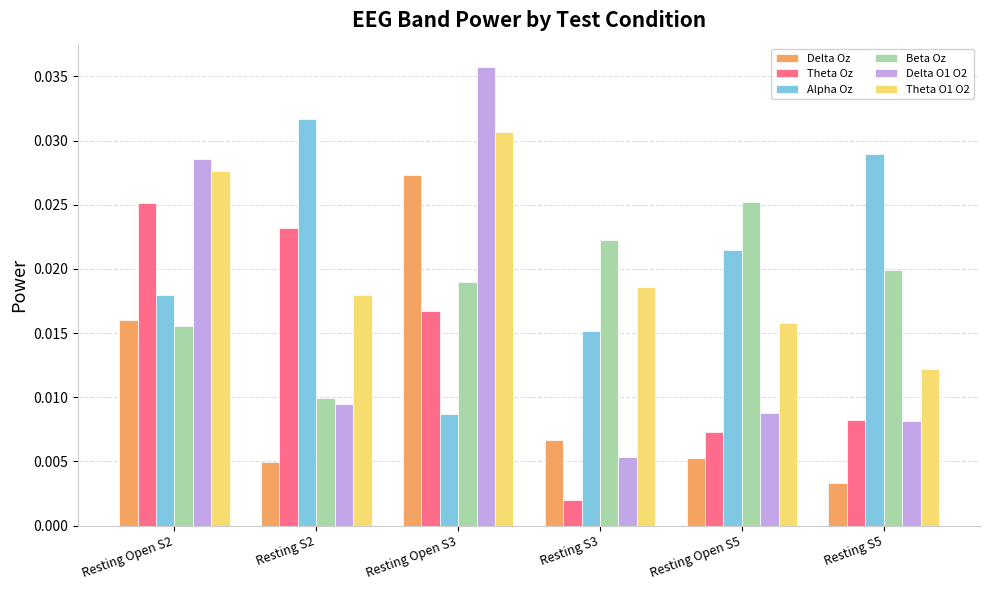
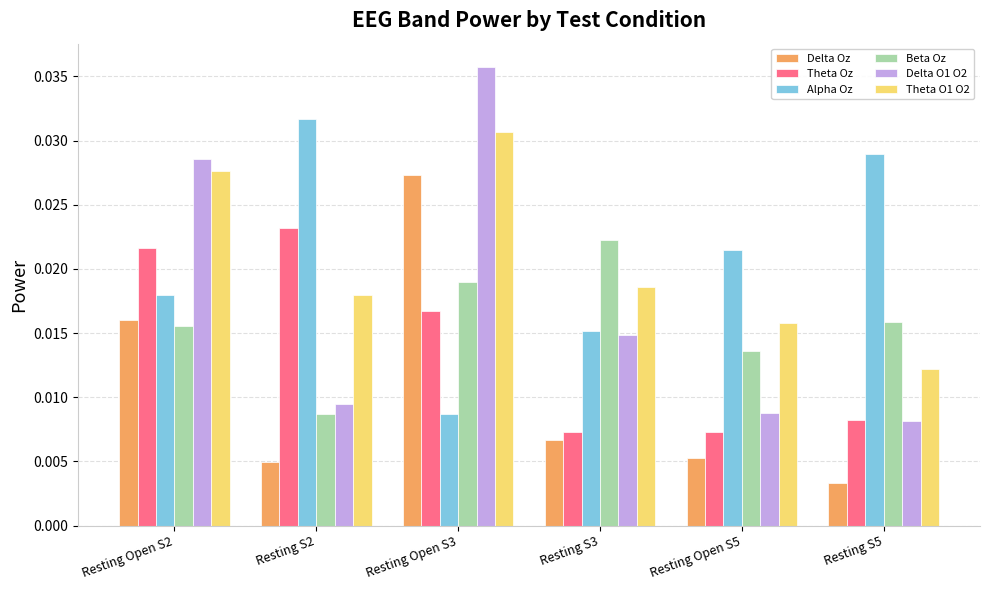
Theta Oz, Resting Open S2: 0.0251 -> 0.0216
Beta Oz, Resting S2: 0.0100 -> 0.0087
Theta Oz, Resting S3: 0.0020 -> 0.0073
Delta O1 O2, Resting S3: 0.0054 -> 0.0148
Beta Oz, Resting Open S5: 0.0252 -> 0.0136
Beta Oz, Resting S5: 0.0199 -> 0.0158
